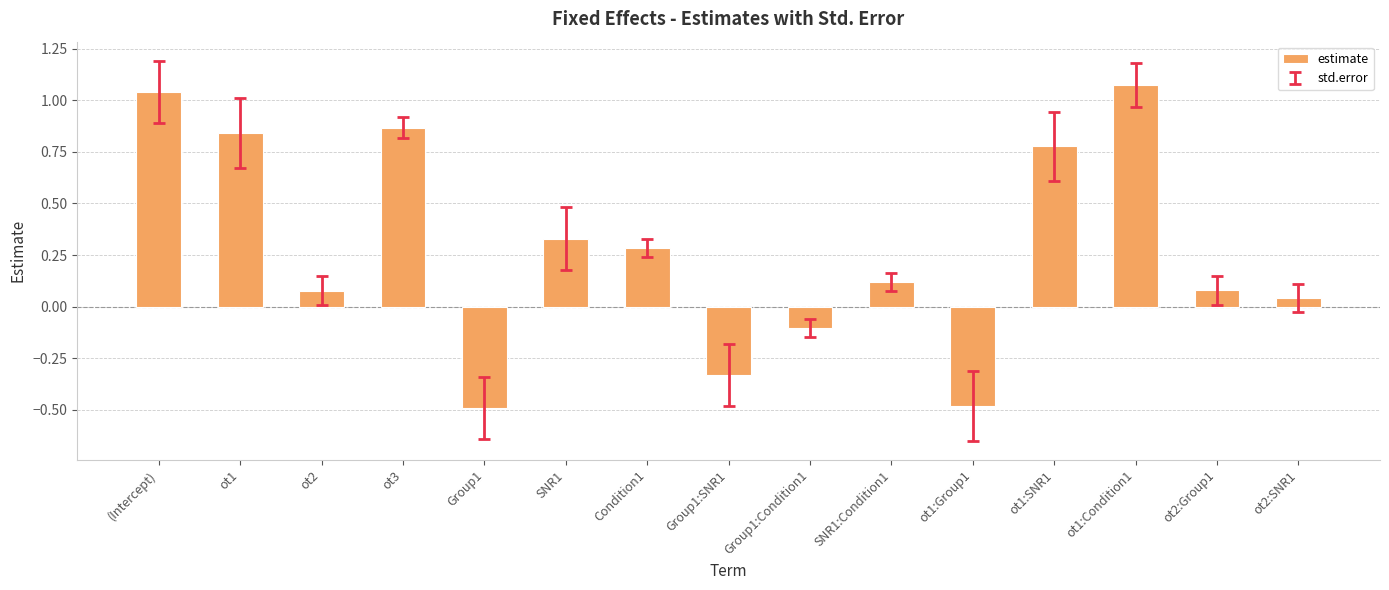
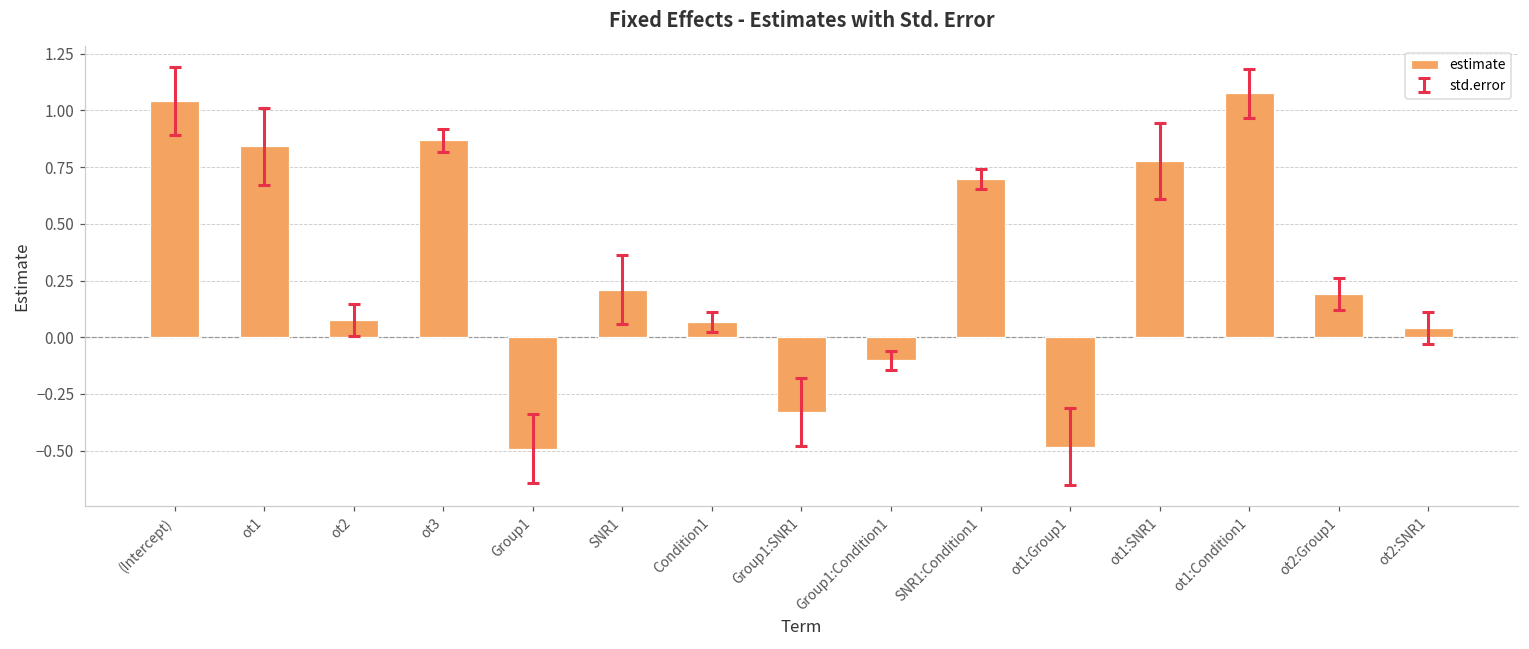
estimate, SNR1: 0.33 -> 0.21
estimate, Condition1: 0.29 -> 0.07
estimate, SNR1:Condition1: 0.12 -> 0.70
estimate, ot2:Group1: 0.08 -> 0.19
